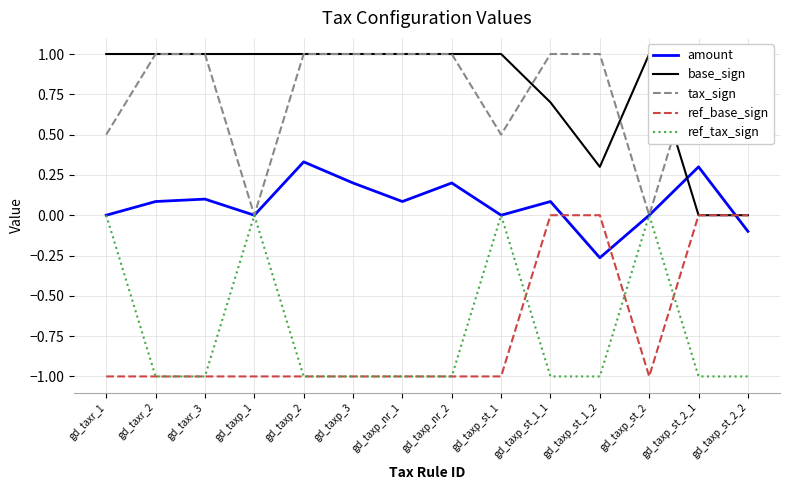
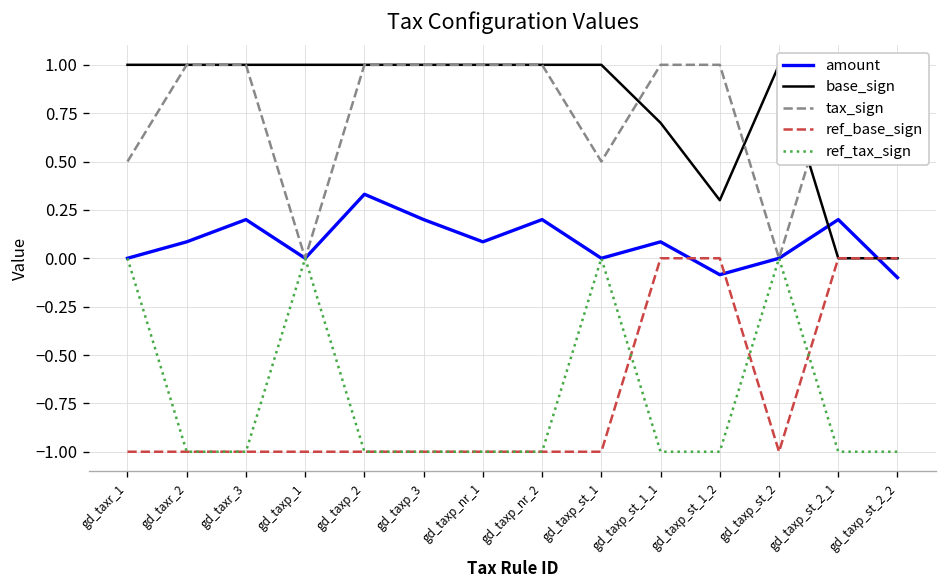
amount, gd_taxr_3: 0.1 -> 0.2
amount, gd_taxp_st_1_2: -0.26 -> -0.09
amount, gd_taxp_st_2_1: 0.3 -> 0.2
